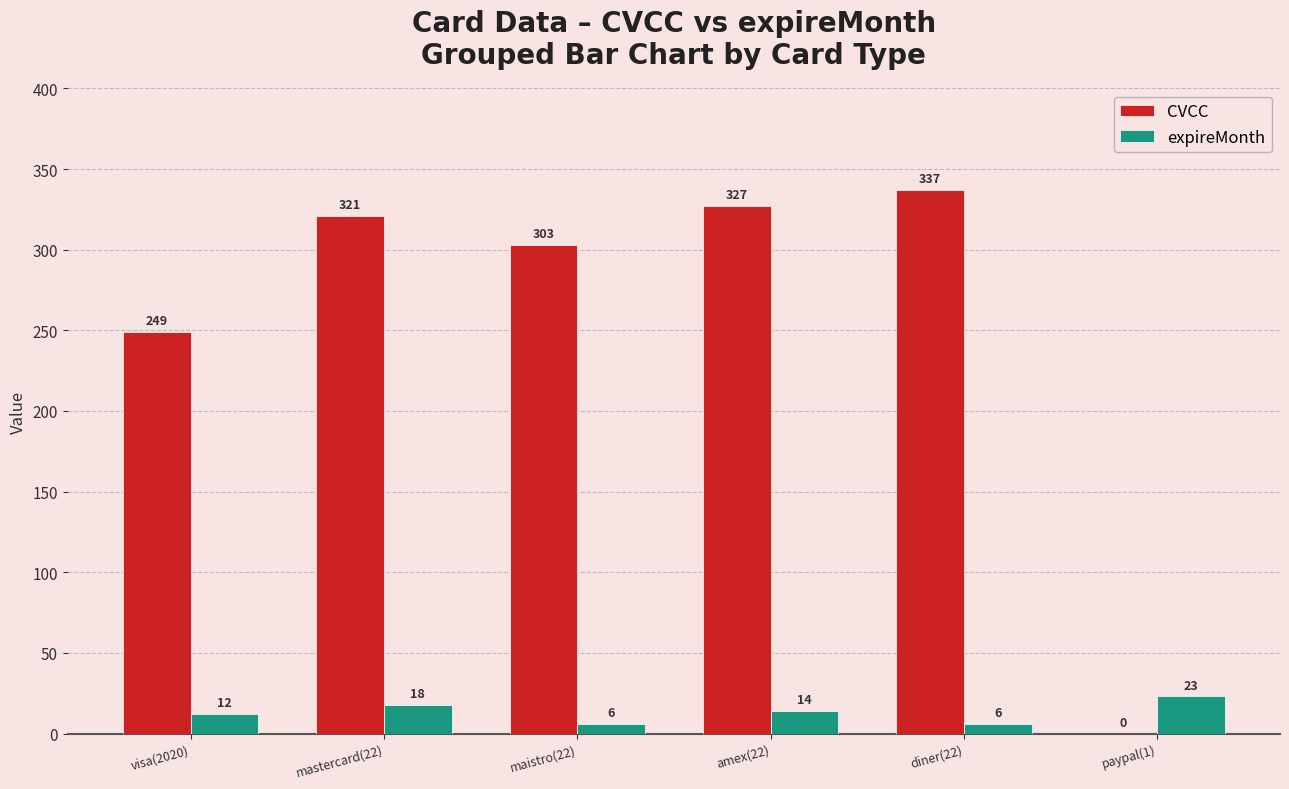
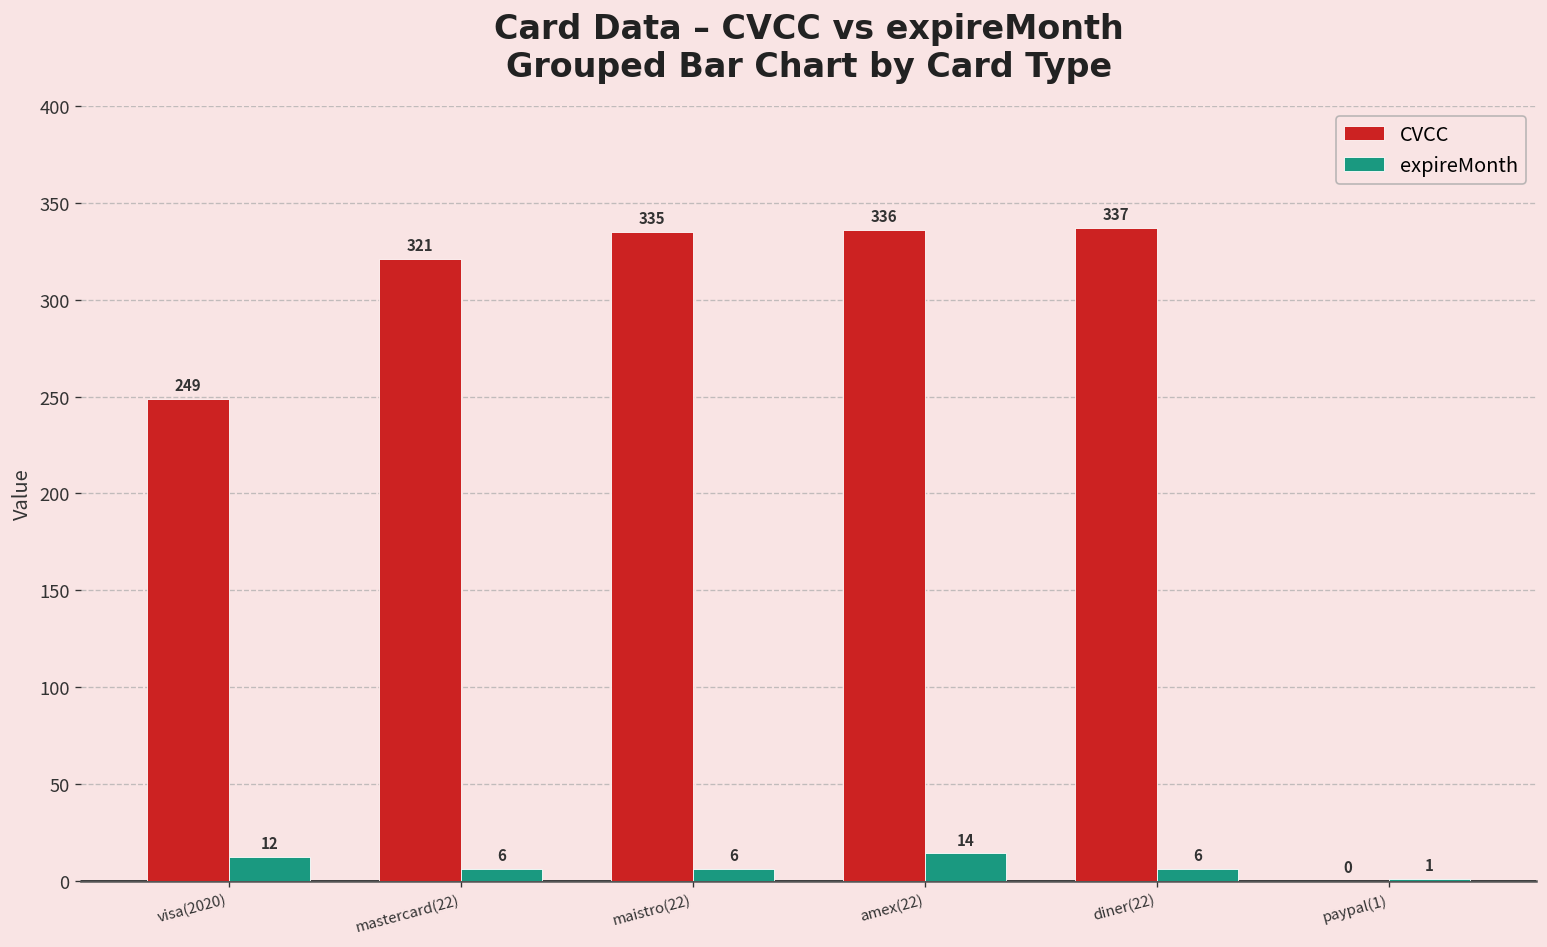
expireMonth, mastercard(22): 18 -> 6
CVCC, maistro(22): 303 -> 335
CVCC, amex(22): 327 -> 336
expireMonth, paypal(1): 23 -> 1
